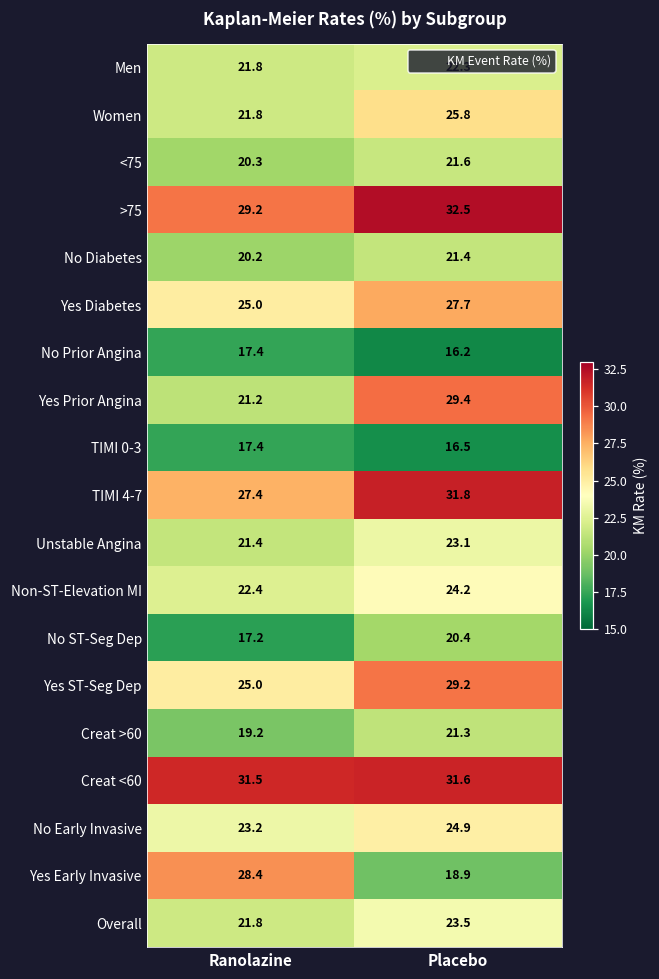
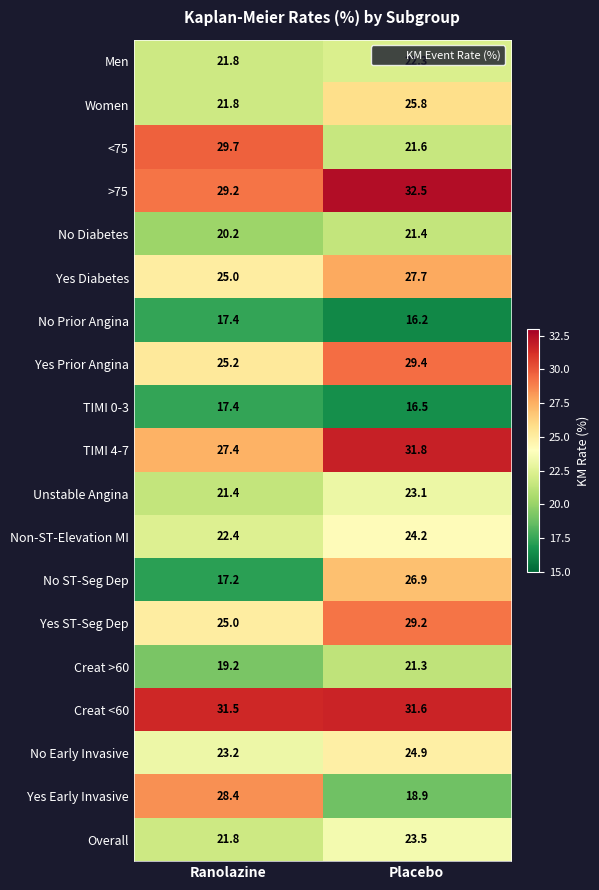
<75, Ranolazine: 20.3 -> 29.7
Yes Prior Angina, Ranolazine: 21.2 -> 25.2
No ST-Seg Dep, Placebo: 20.4 -> 26.9
